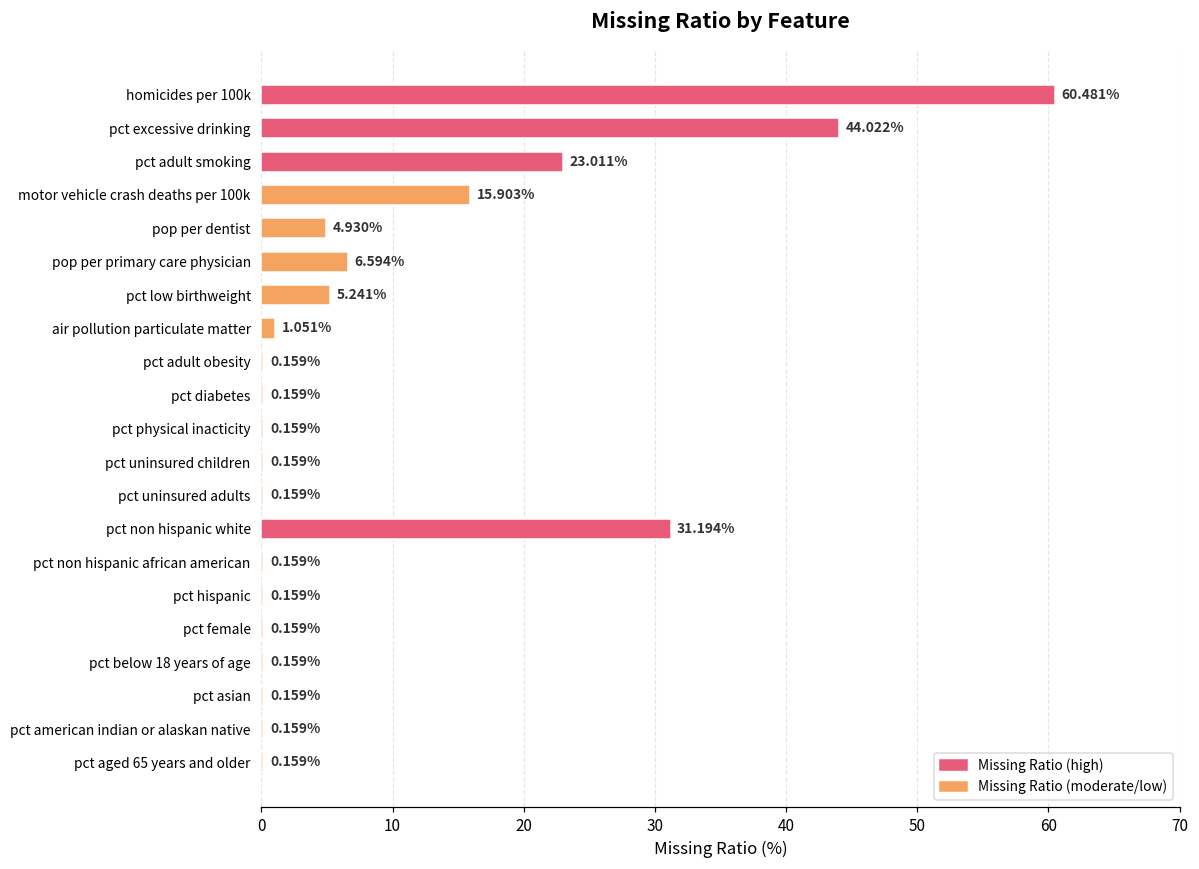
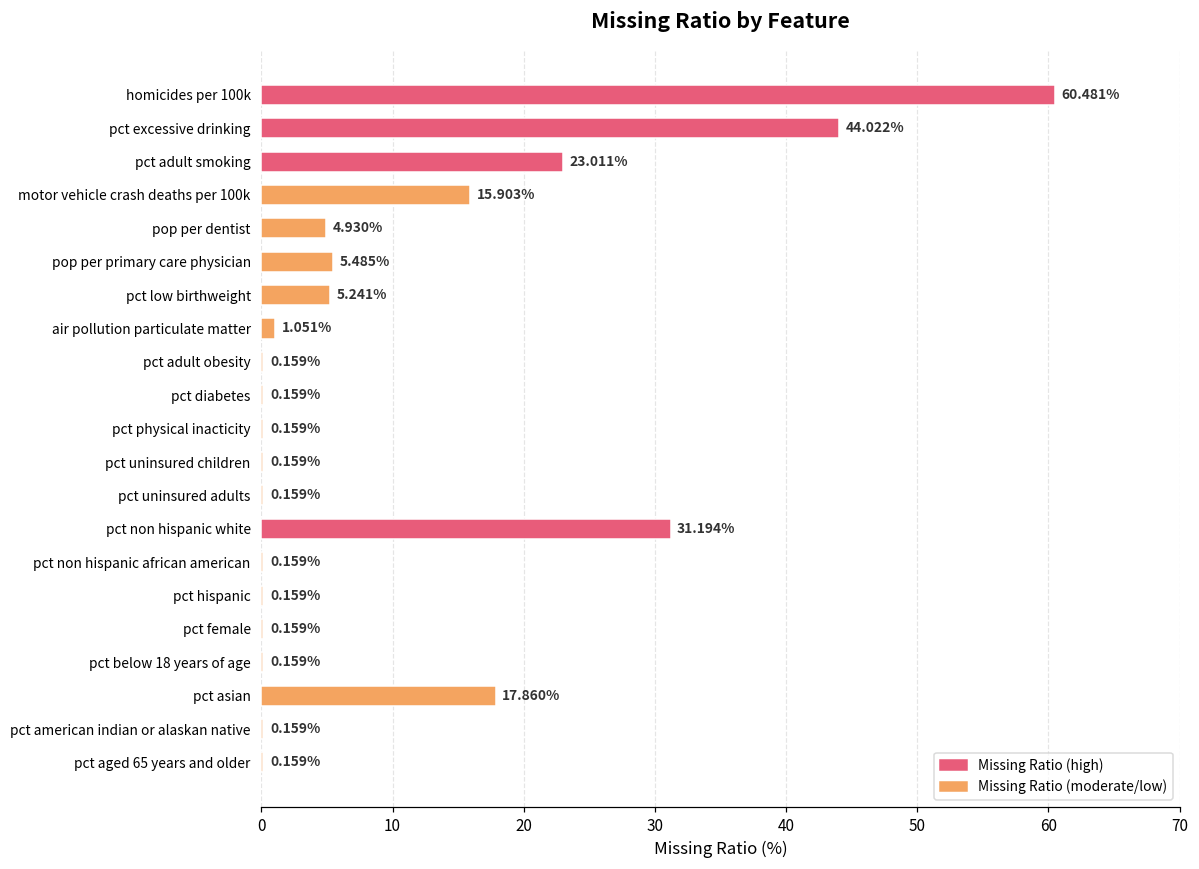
pop per primary care physician: 6.594% -> 5.485%
pct asian: 0.159% -> 17.860%
